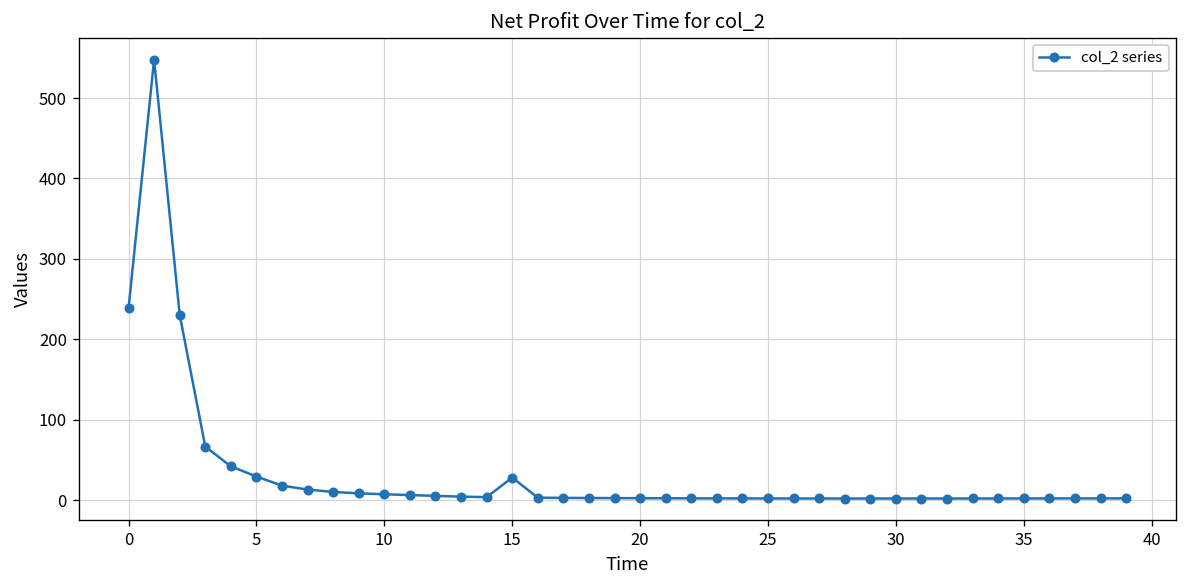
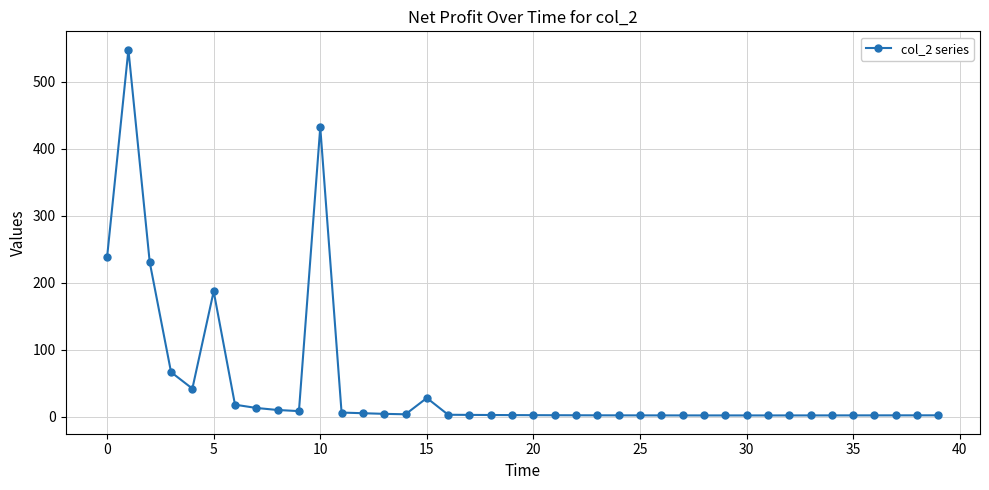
5: 30 -> 190
10: 10 -> 430
